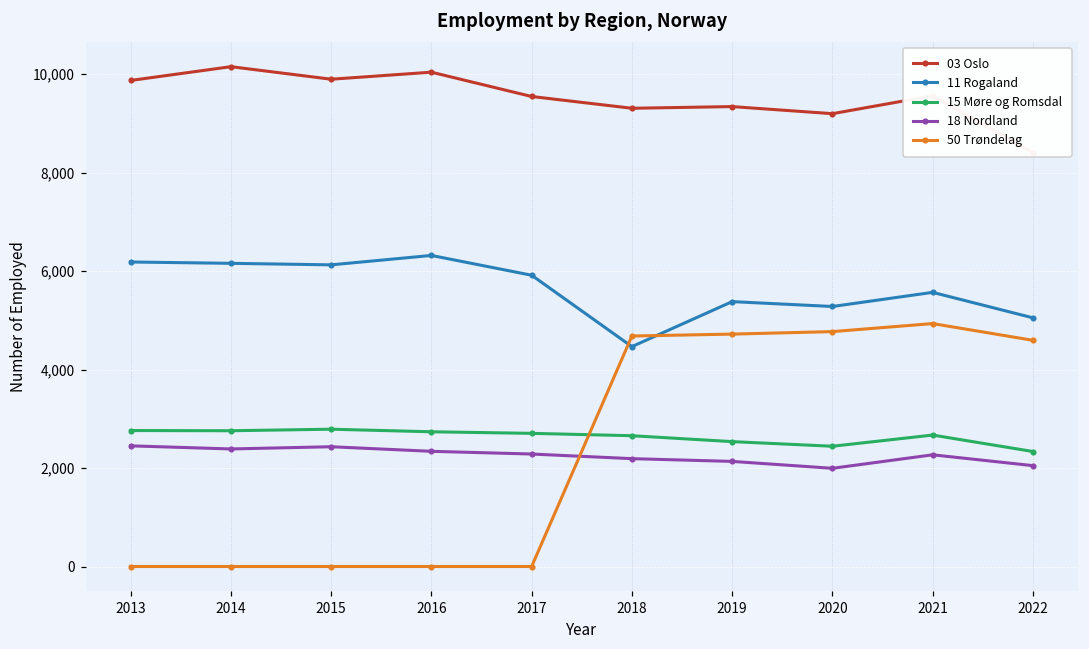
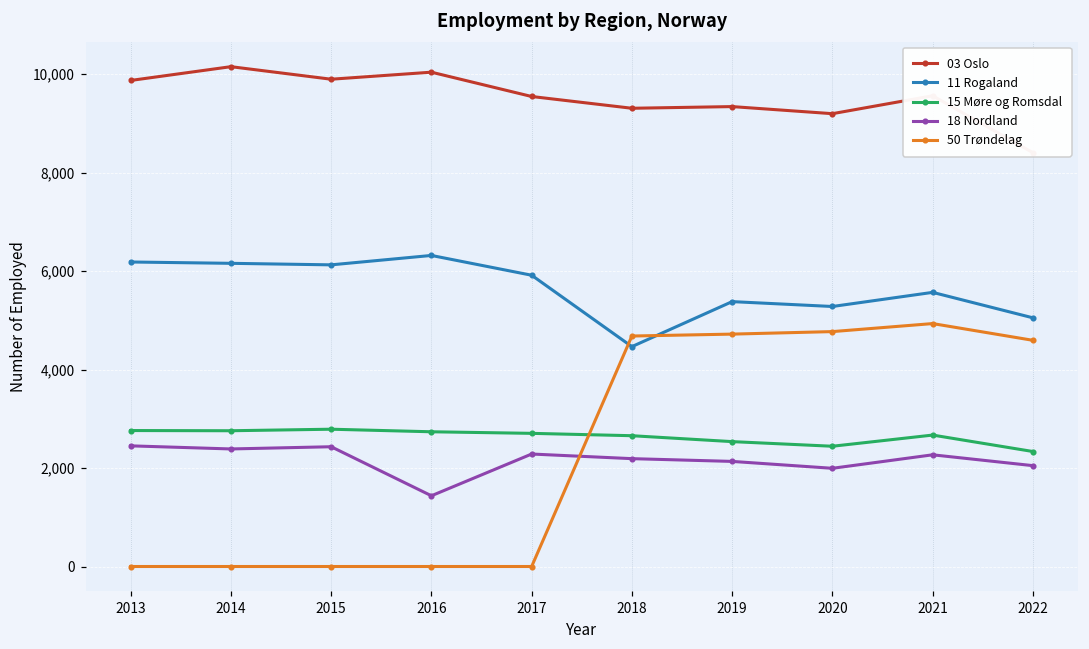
18 Nordland, 2016: 2,300 -> 1,400
